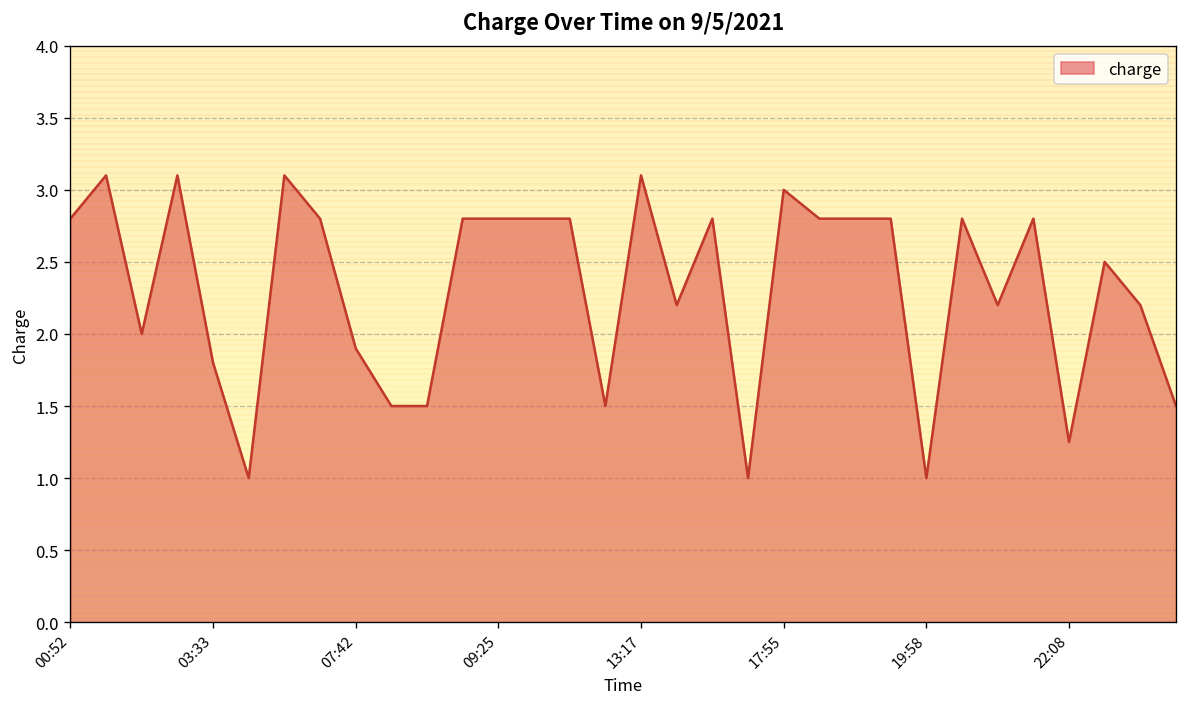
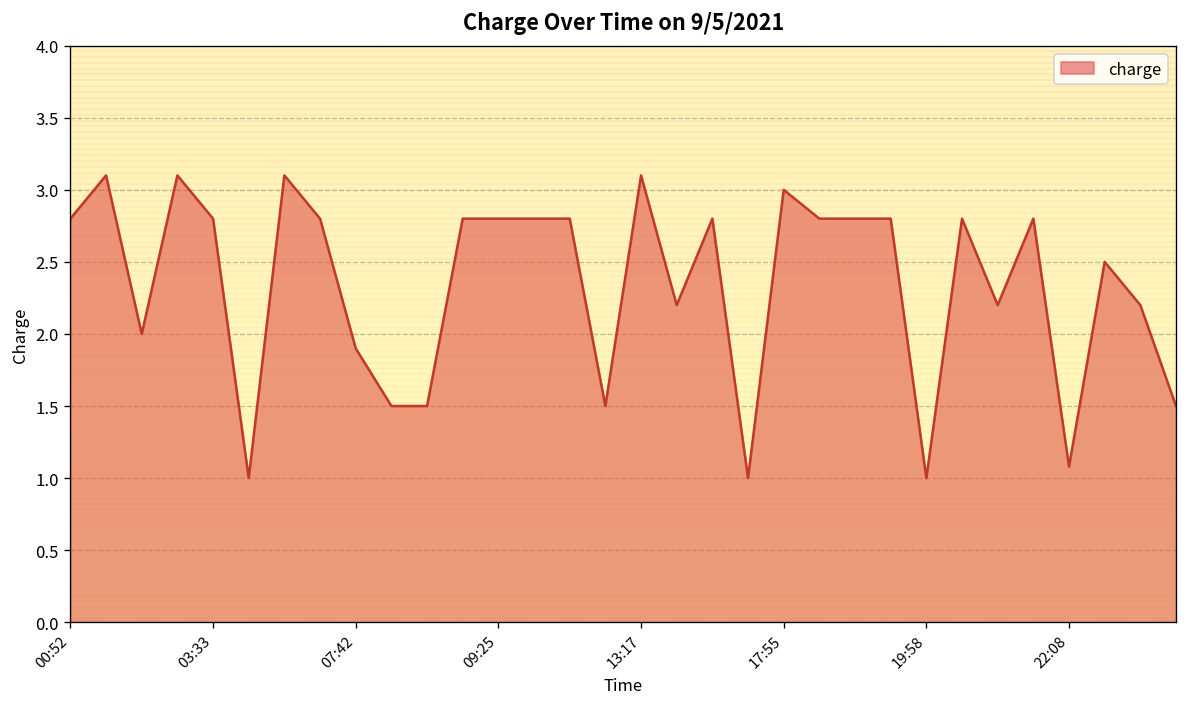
03:33: 1.8 -> 2.8
22:08: 1.25 -> 1.08
